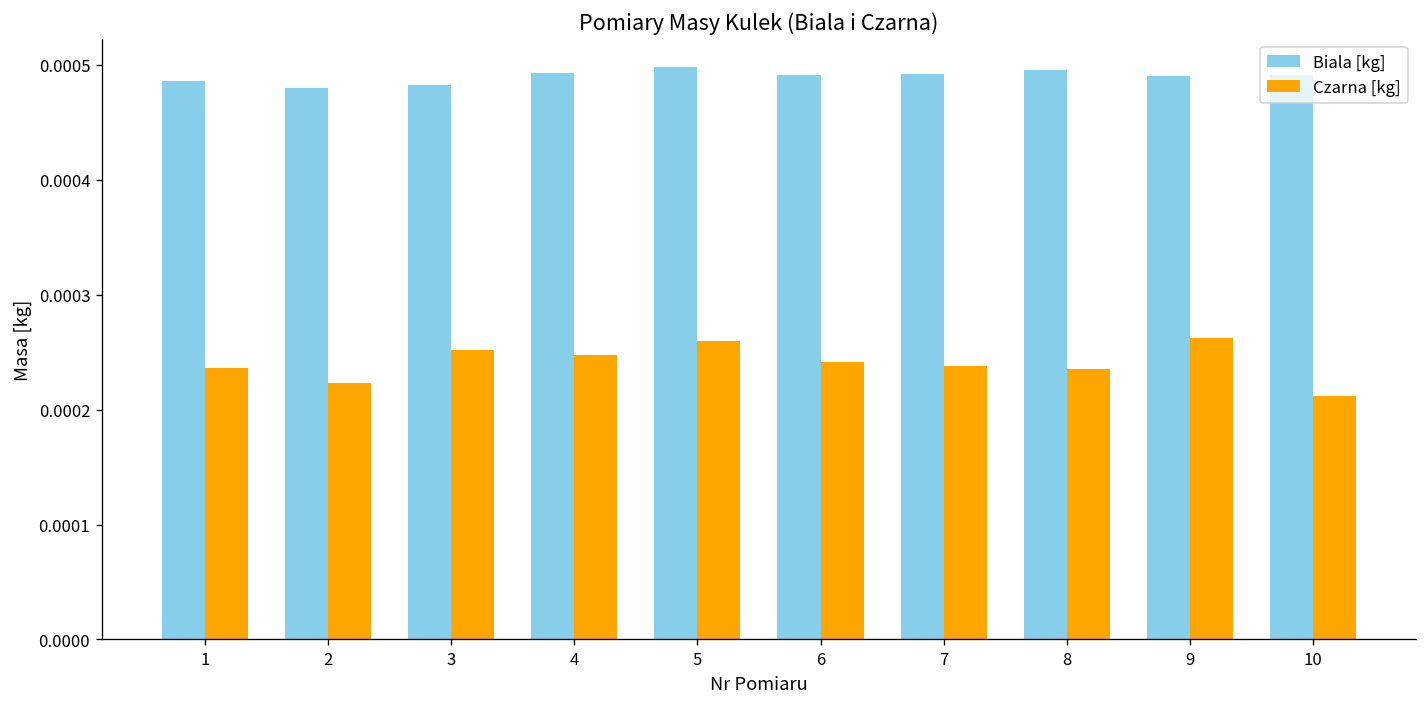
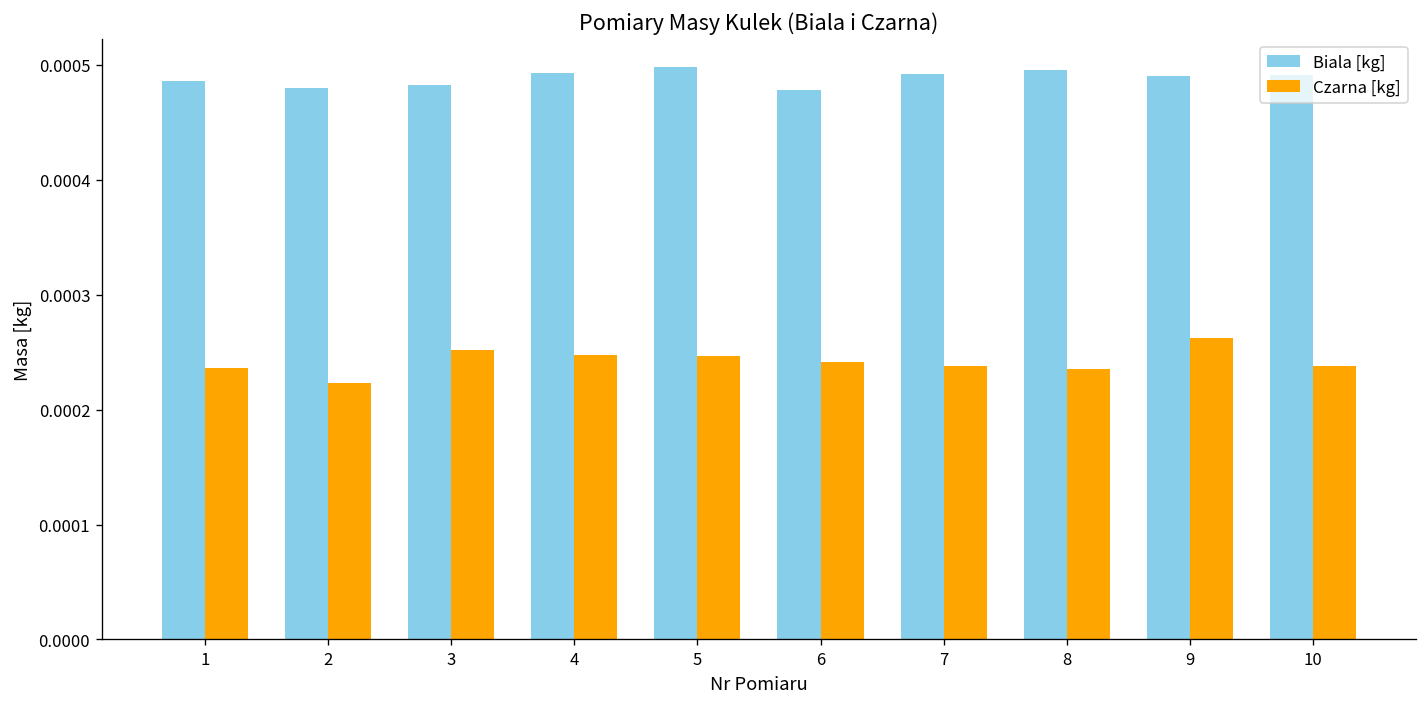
Czarna [kg], 5: 0.00026 -> 0.00025
Biala [kg], 6: 0.00049 -> 0.00048
Czarna [kg], 10: 0.00021 -> 0.00024
